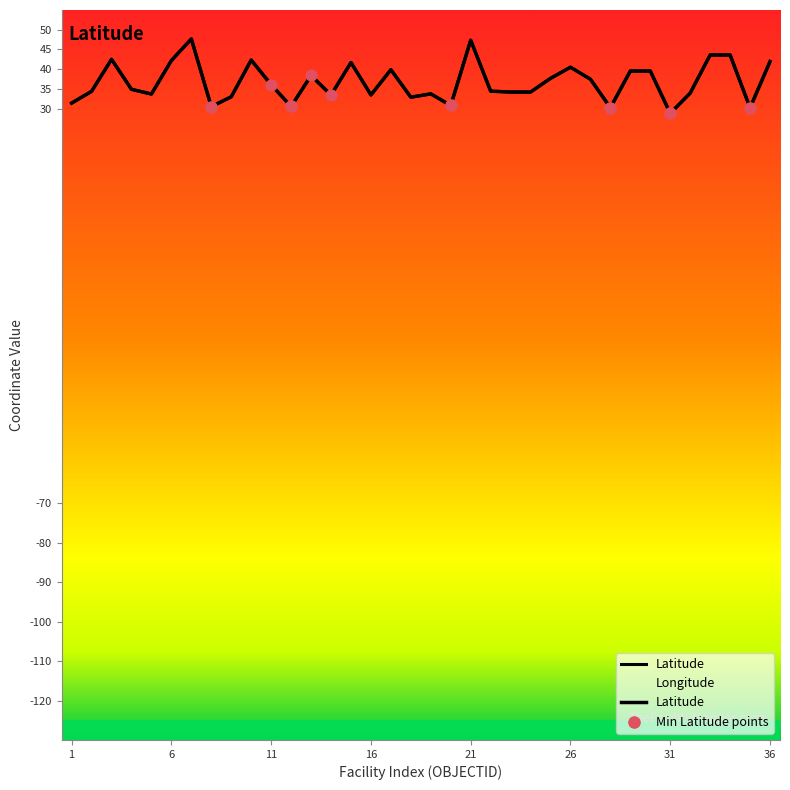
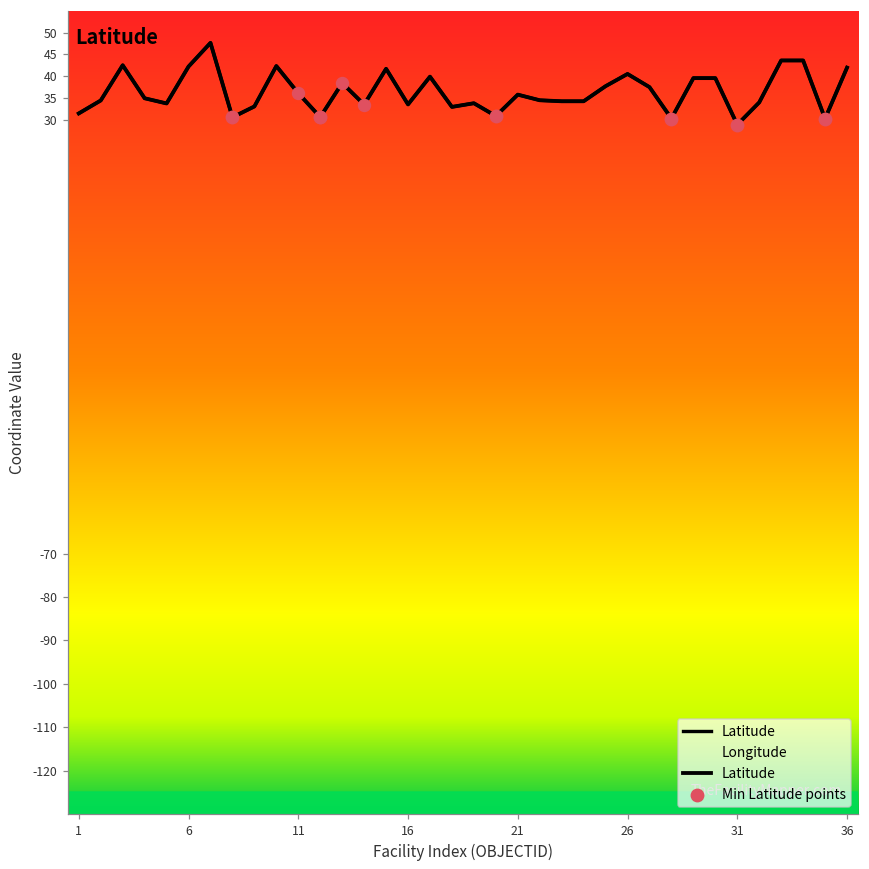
Latitude, 21: 47 -> 36
